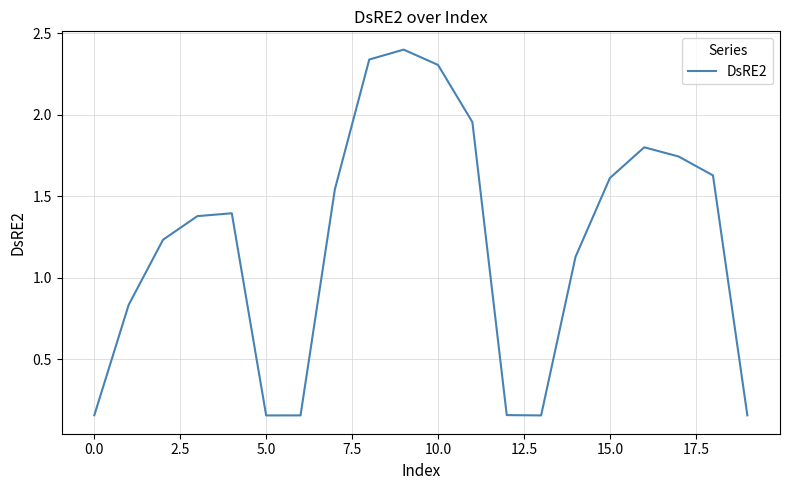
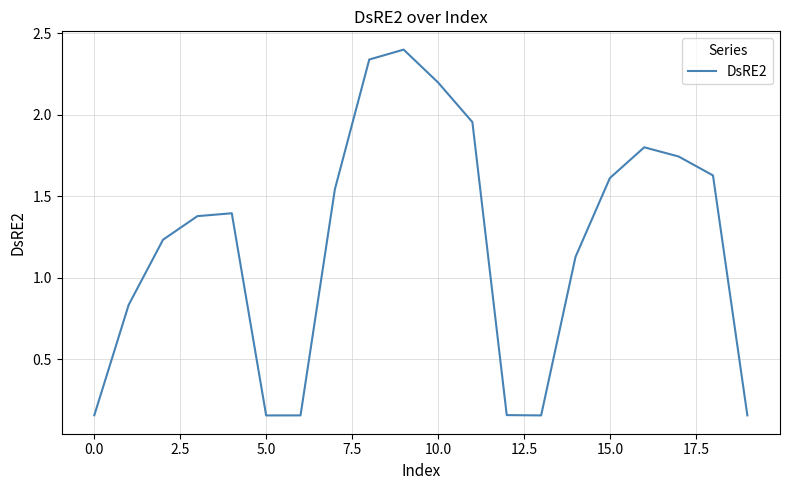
10.0: 2.30 -> 2.20
